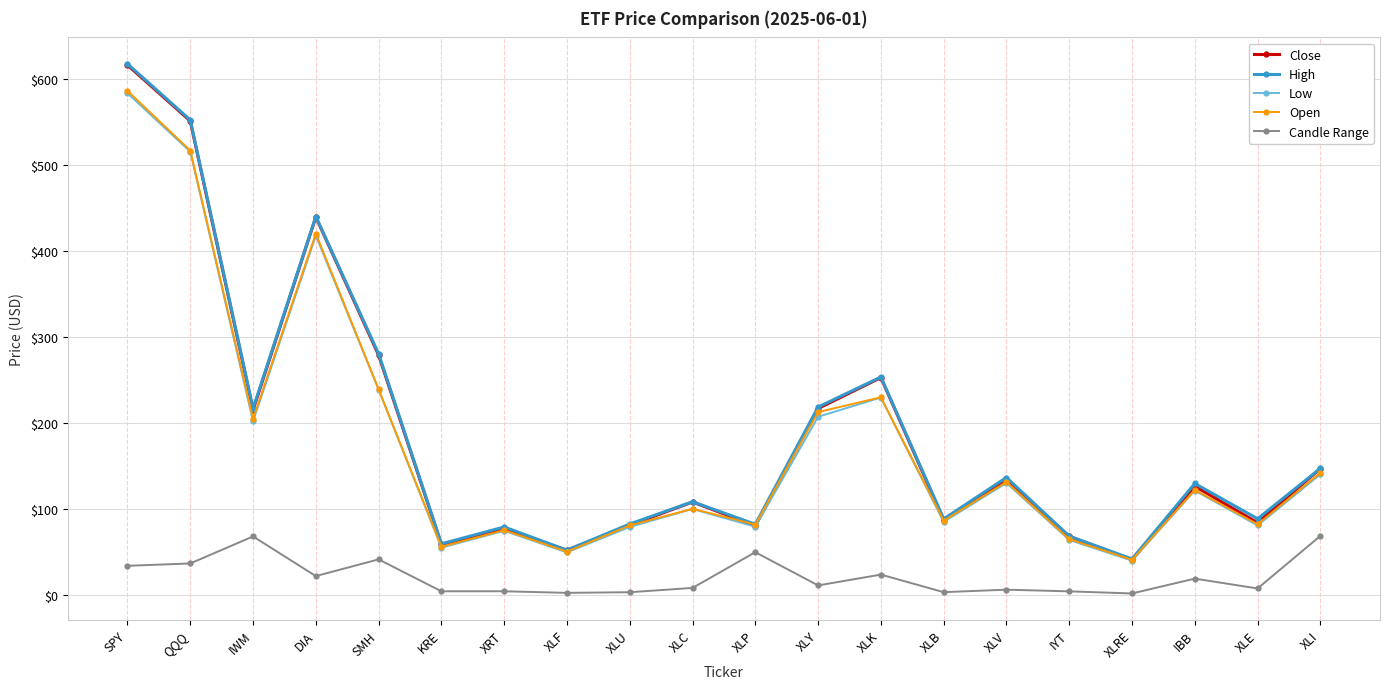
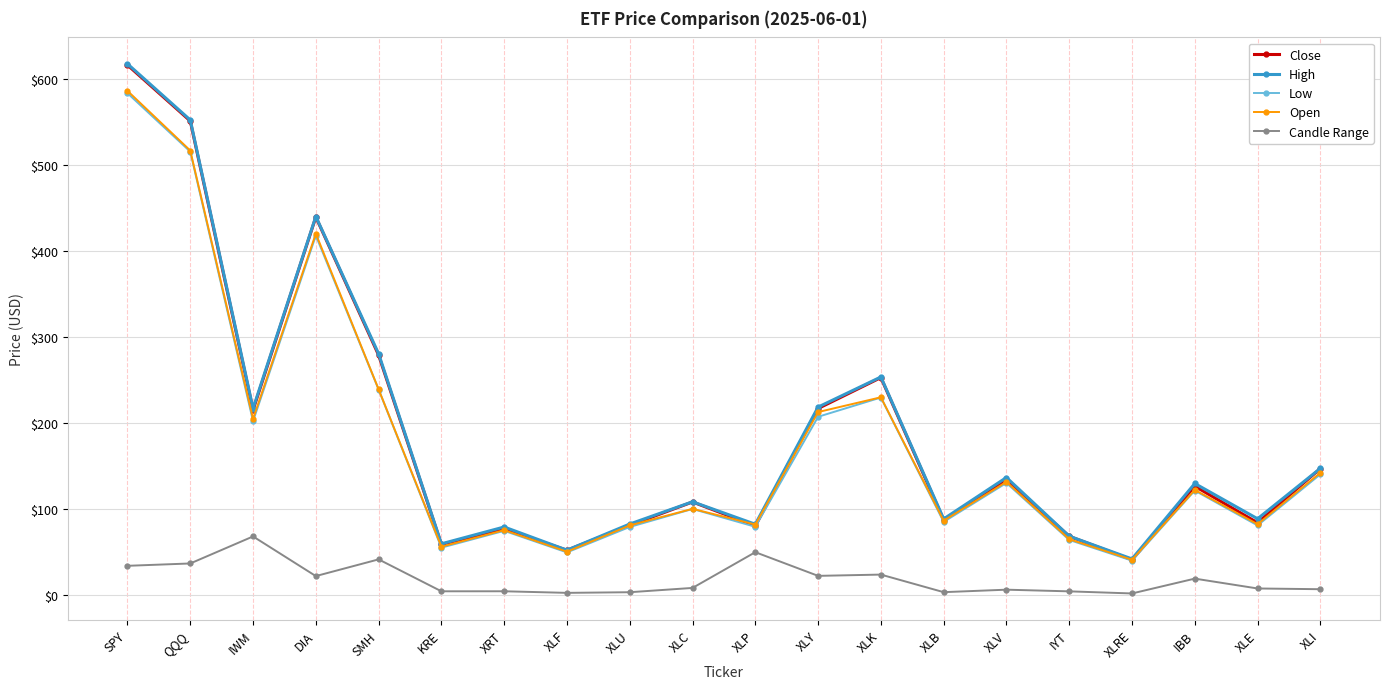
Candle Range, XLY: $10 -> $20
Candle Range, XLI: $70 -> $10
